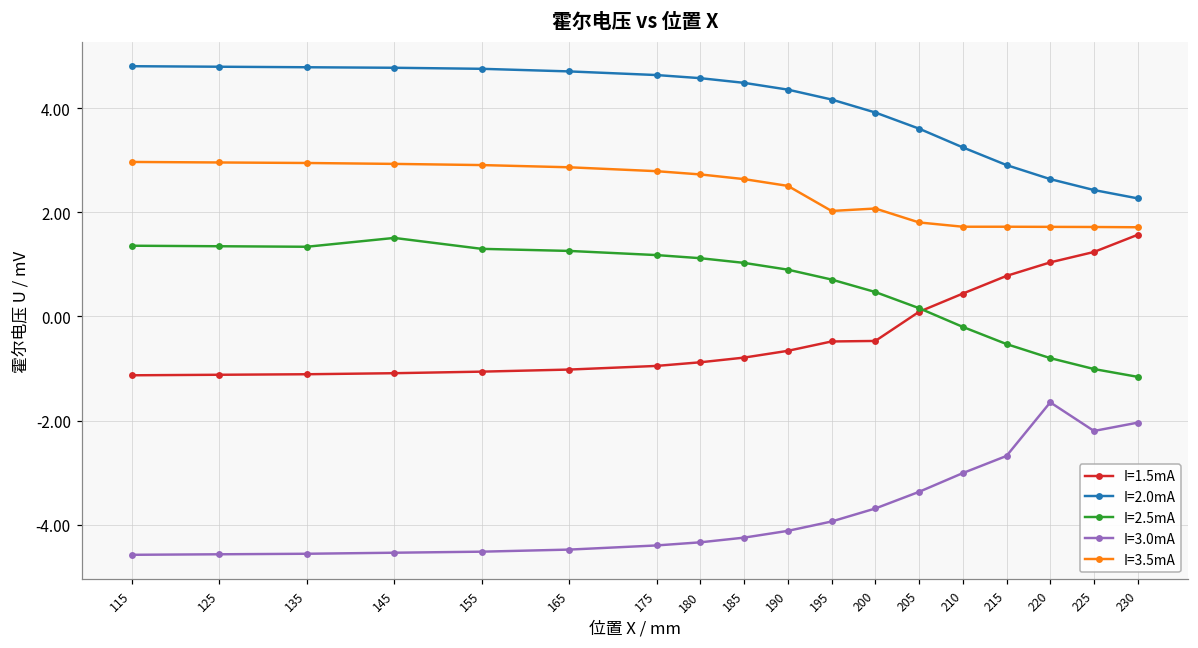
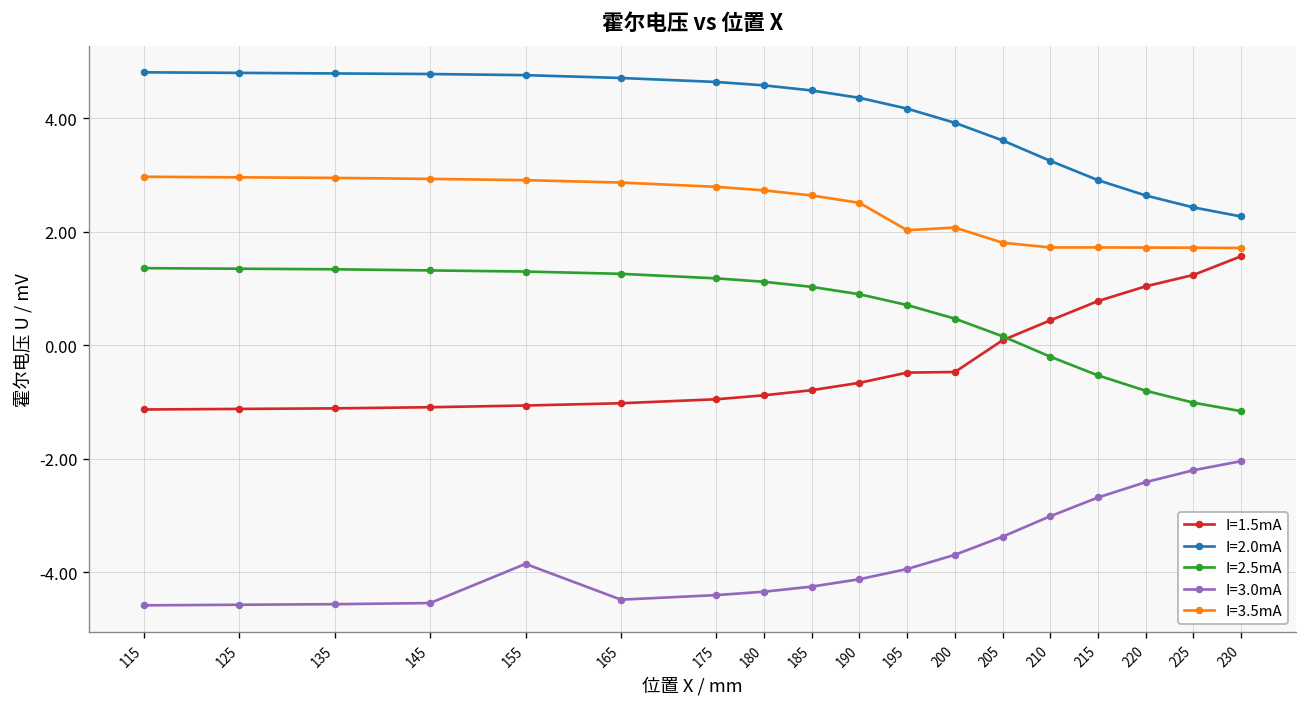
I=2.5mA, 145: 1.5 -> 1.3
I=3.0mA, 155: -4.5 -> -3.9
I=3.0mA, 220: -1.7 -> -2.4
